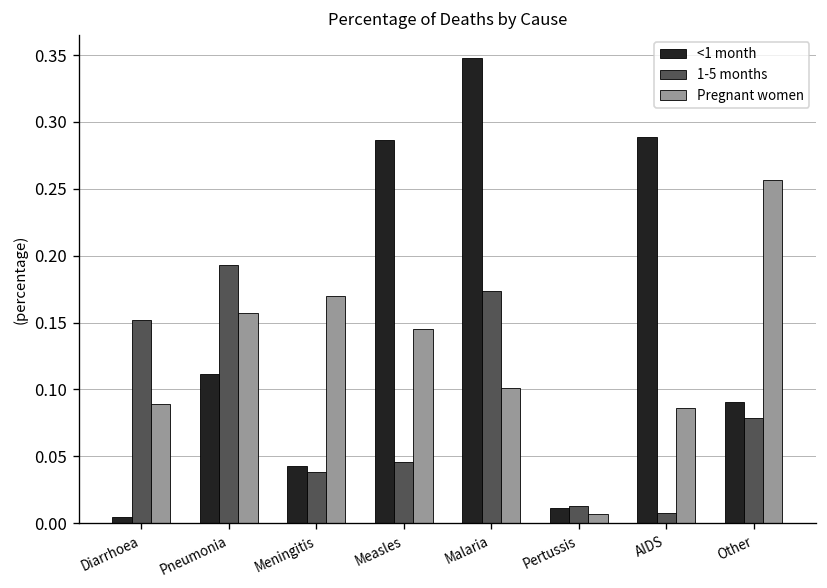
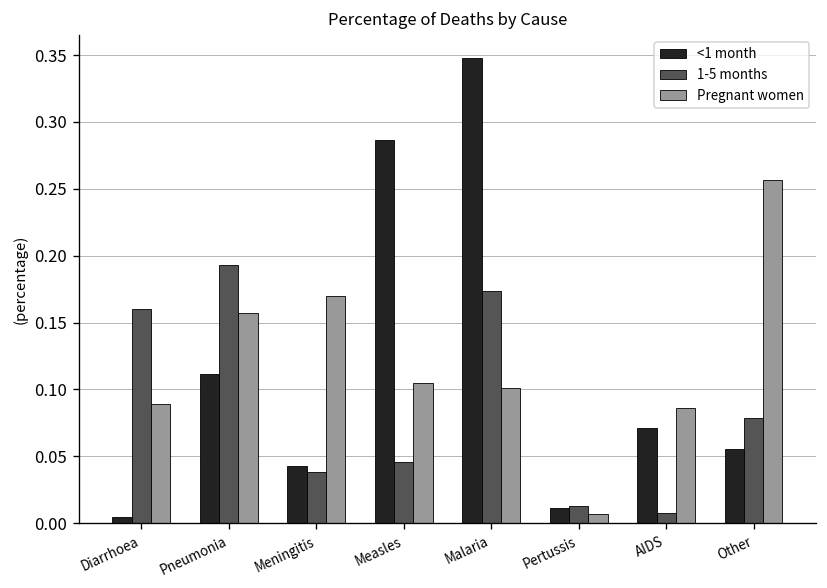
1-5 months, Diarrhoea: 0.152 -> 0.160
Pregnant women, Measles: 0.146 -> 0.105
<1 month, AIDS: 0.288 -> 0.071
<1 month, Other: 0.091 -> 0.055
